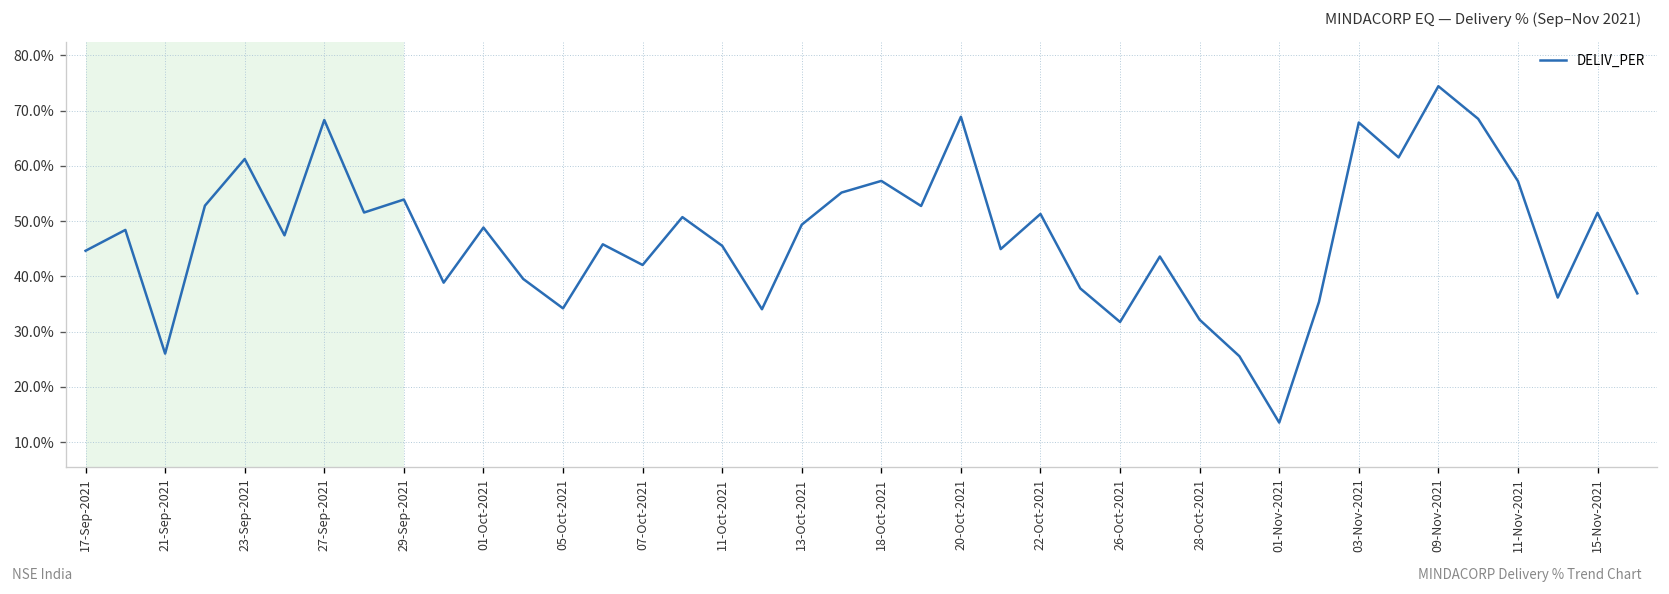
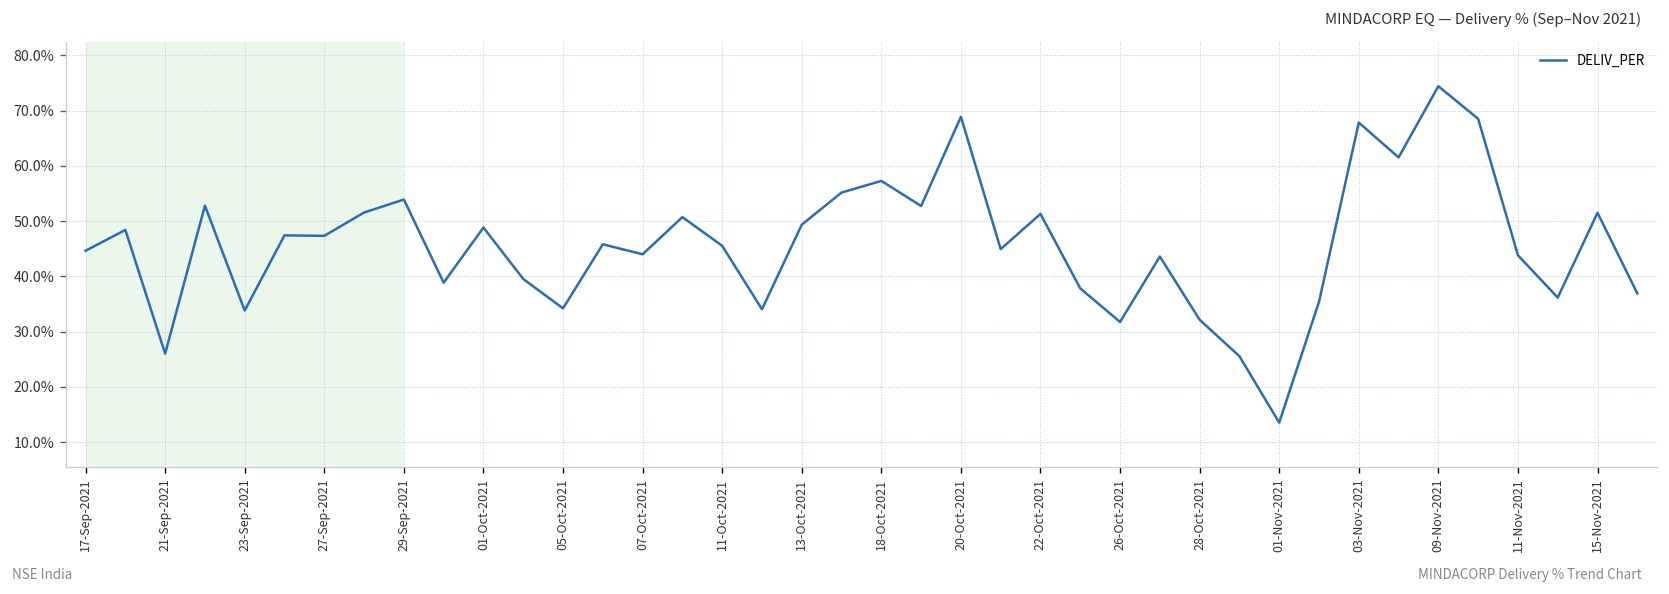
23-Sep-2021: 61% -> 34%
27-Sep-2021: 68% -> 47%
07-Oct-2021: 42% -> 44%
11-Nov-2021: 57% -> 44%
